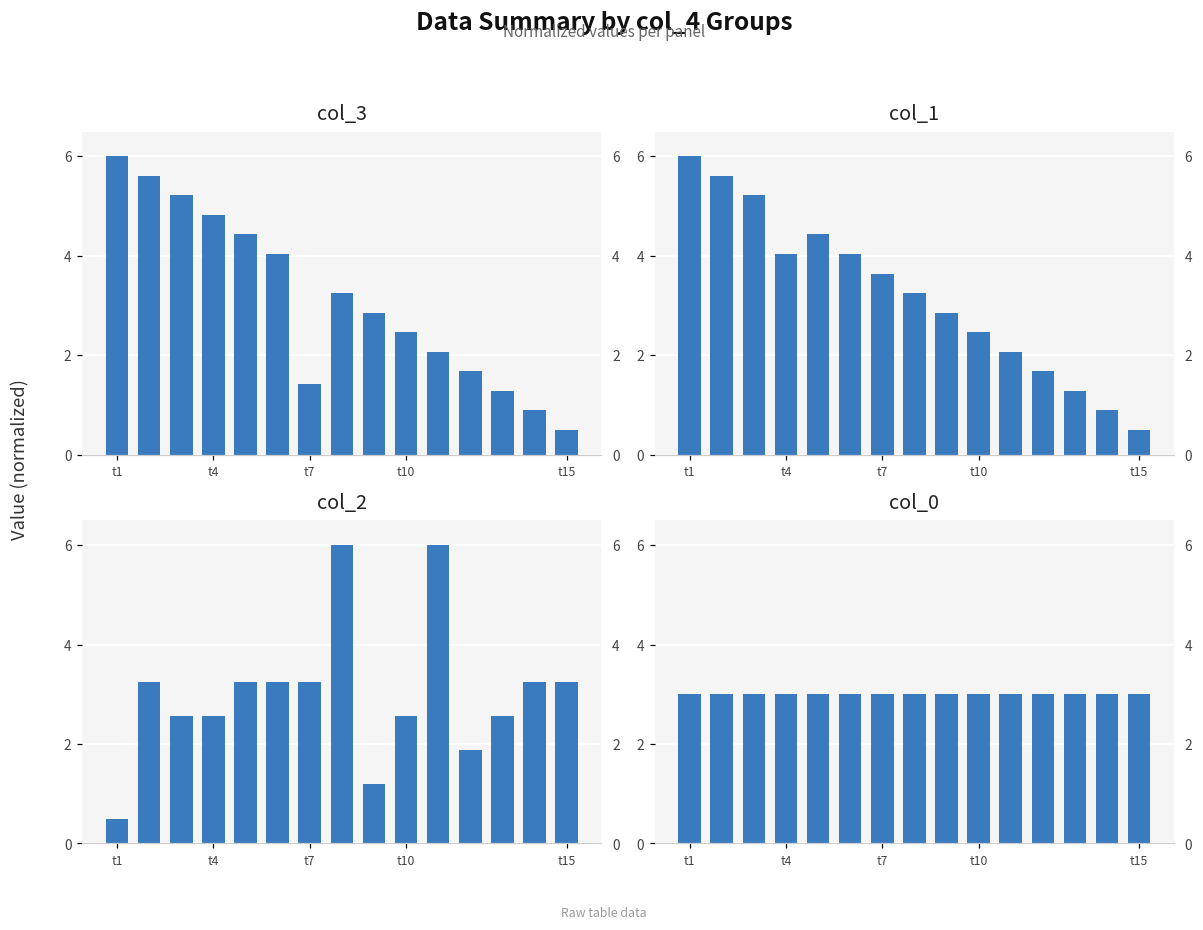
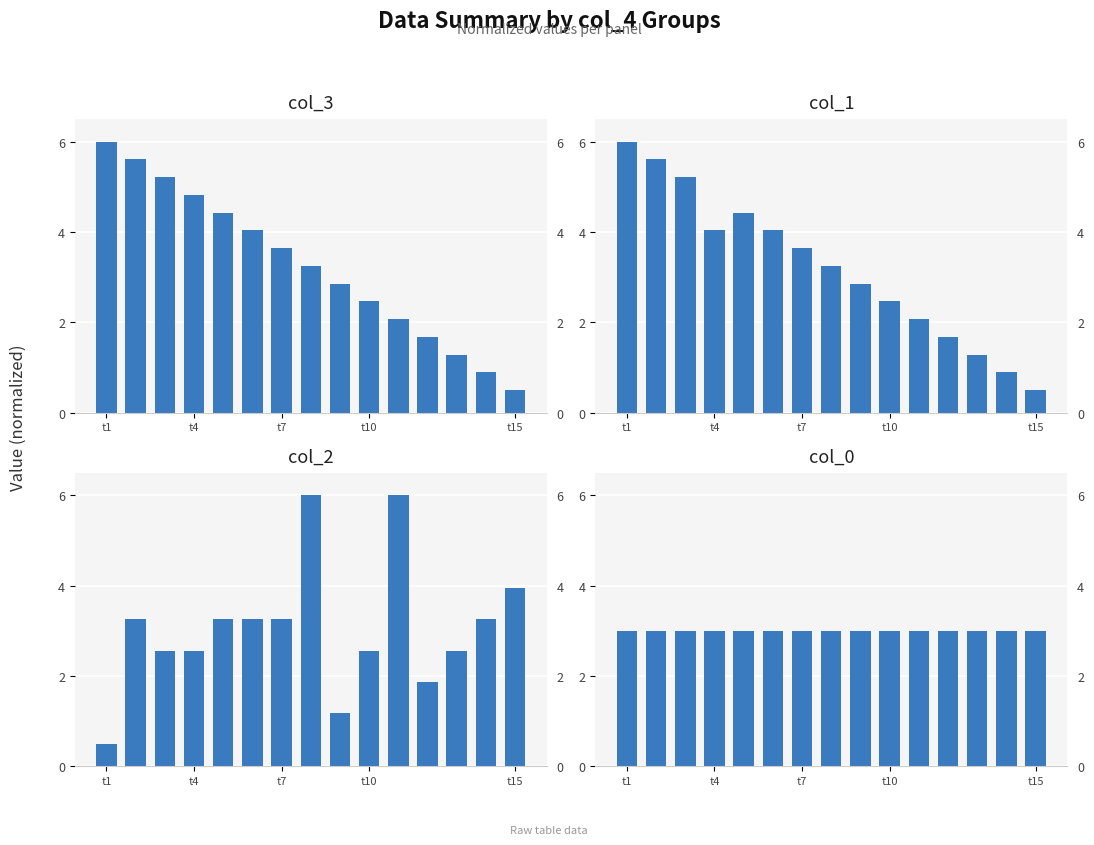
col_3, t7: 1.4 -> 3.6
col_2, t15: 3.3 -> 3.9
